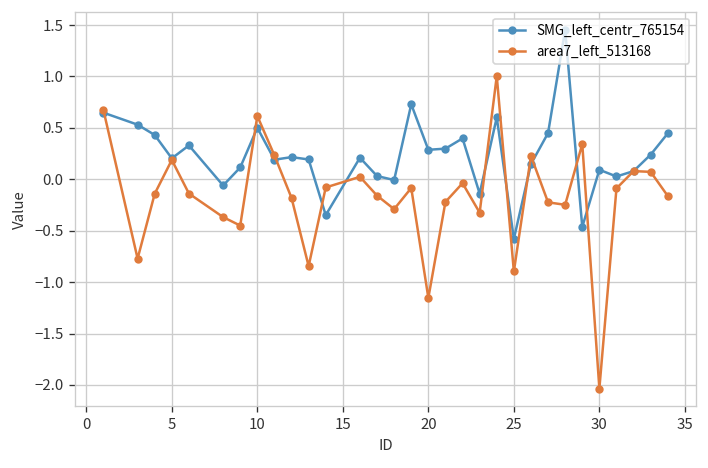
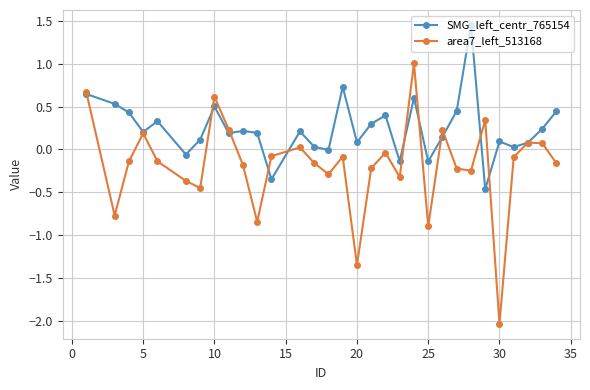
SMG_left_centr_765154, 20: 0.3 -> 0.1
area7_left_513168, 20: -1.2 -> -1.4
SMG_left_centr_765154, 25: -0.6 -> -0.1
